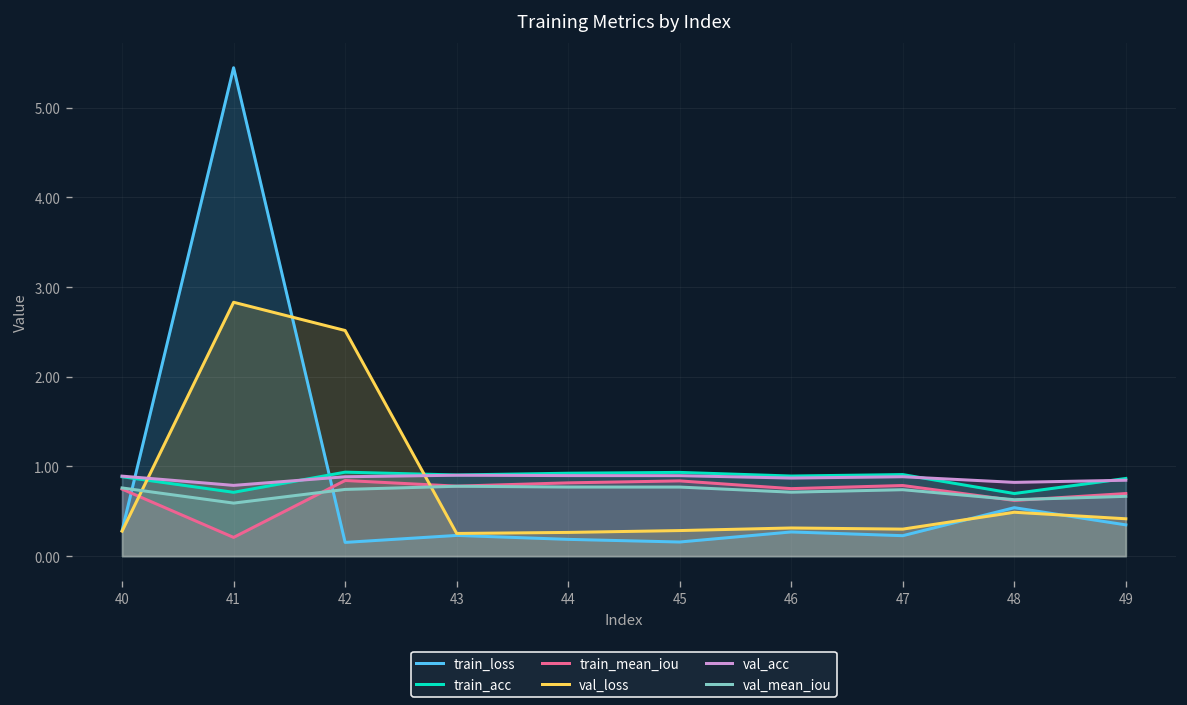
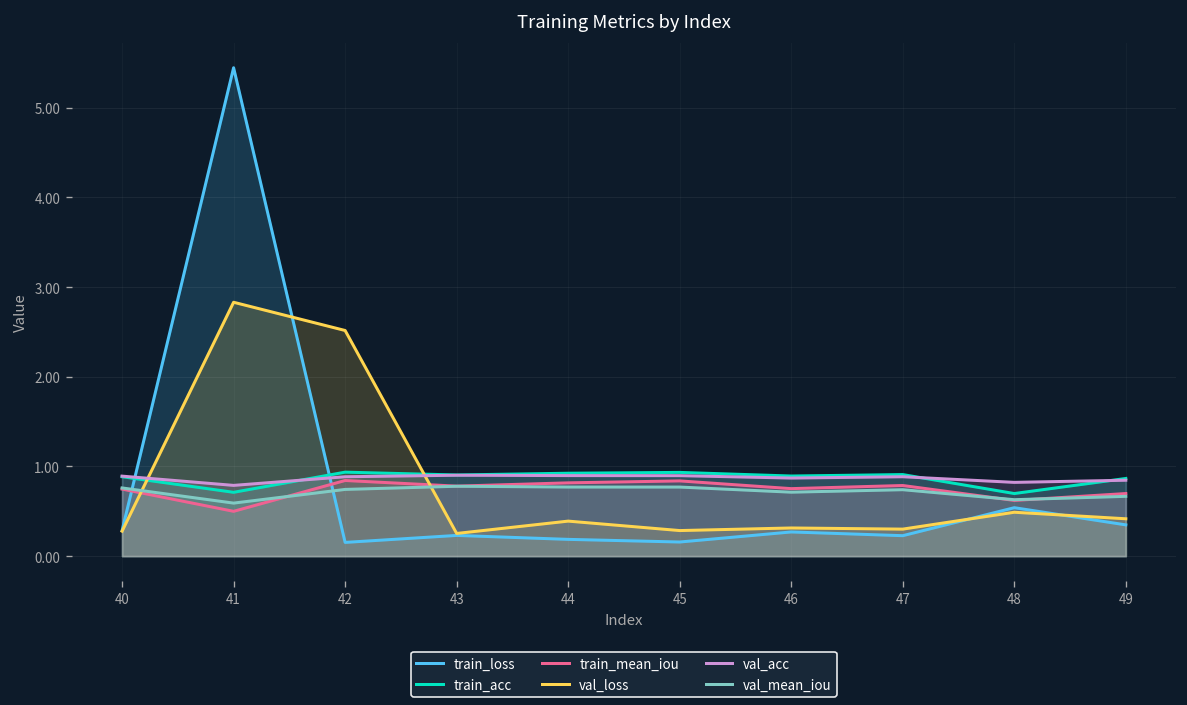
train_mean_iou, 41: 0.2 -> 0.5
val_loss, 44: 0.3 -> 0.4
